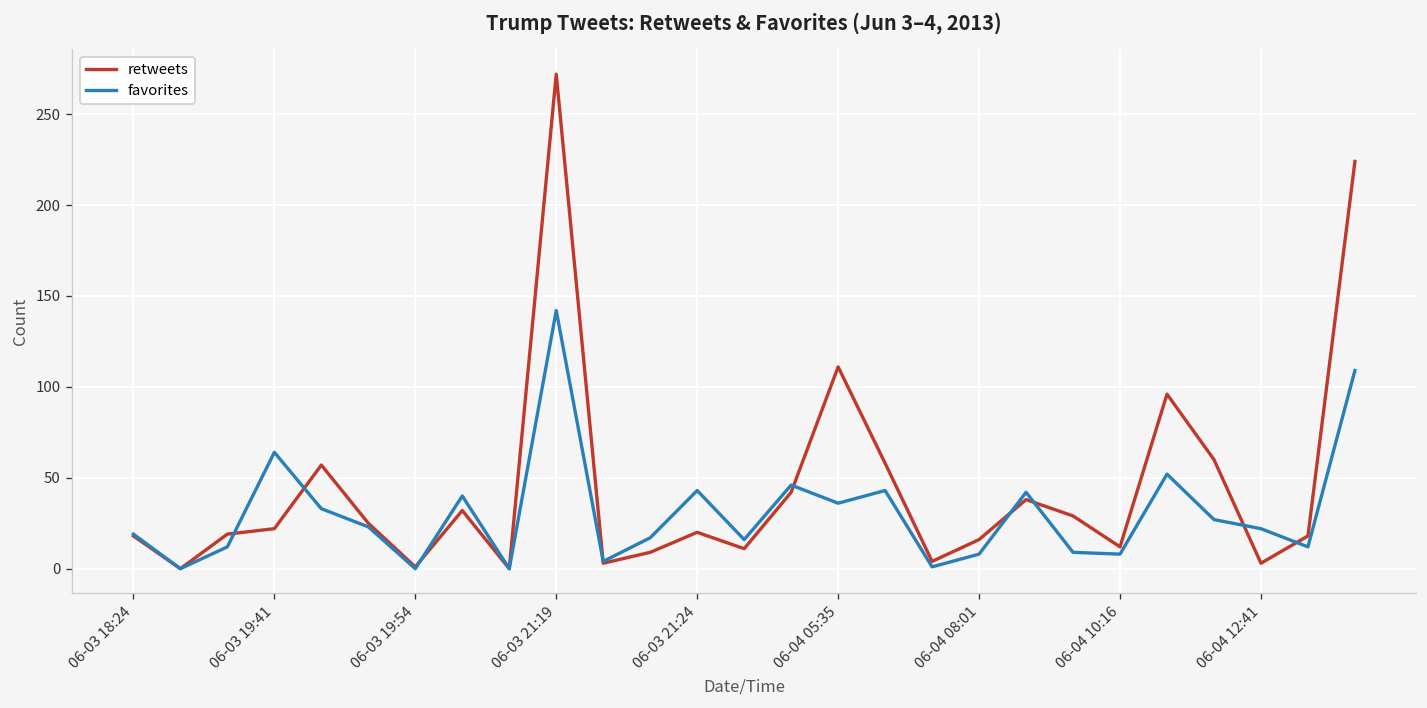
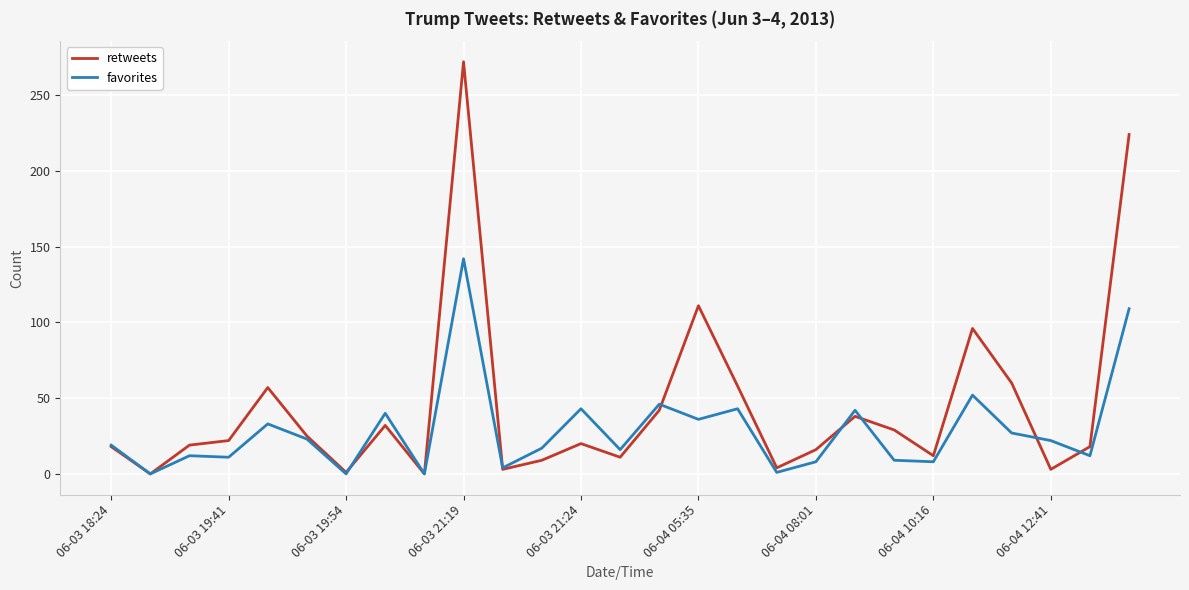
favorites, 06-03 19:41: 64 -> 11
